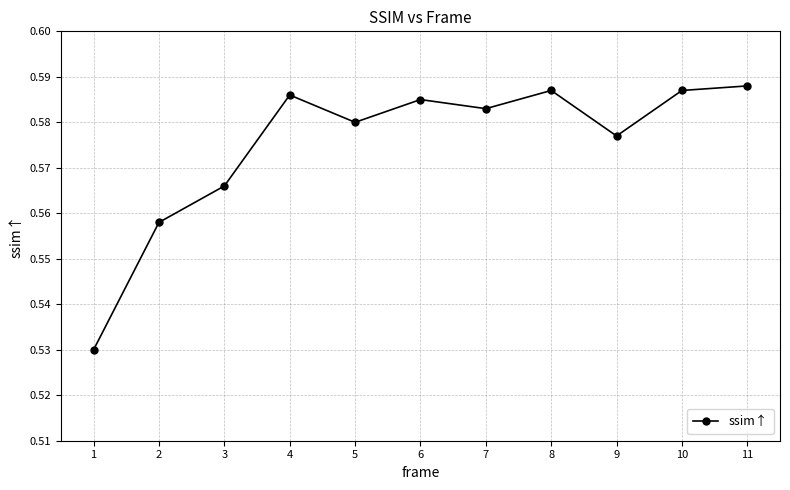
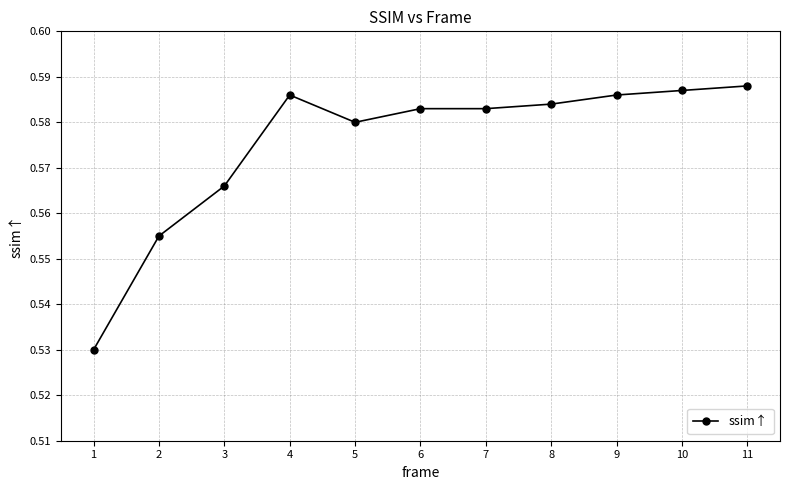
2: 0.558 -> 0.555
6: 0.585 -> 0.583
8: 0.587 -> 0.584
9: 0.577 -> 0.586
